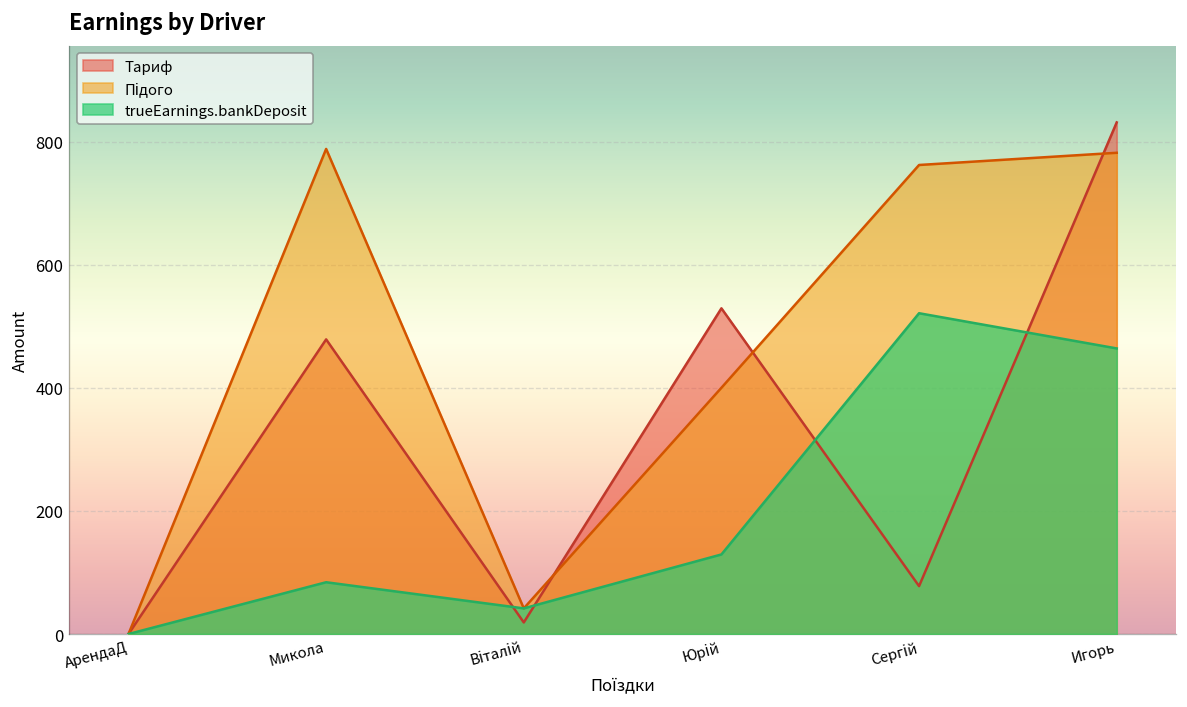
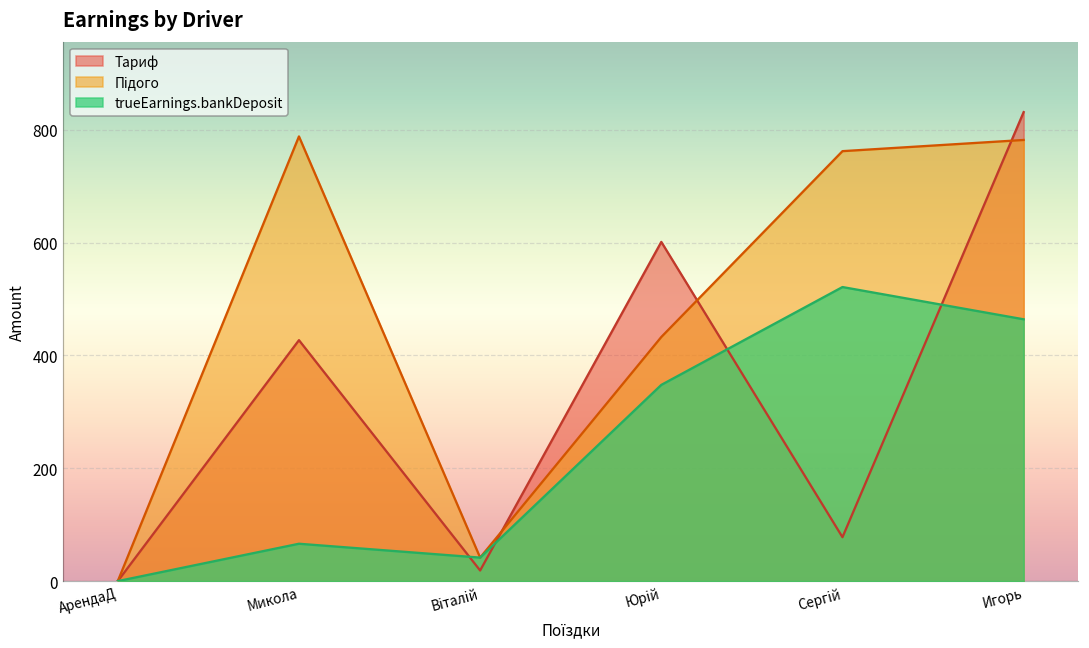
Тариф, Микола: 480 -> 430
trueEarnings.bankDeposit, Микола: 80 -> 70
Тариф, Юрій: 530 -> 600
Підого, Юрій: 400 -> 430
trueEarnings.bankDeposit, Юрій: 130 -> 350
